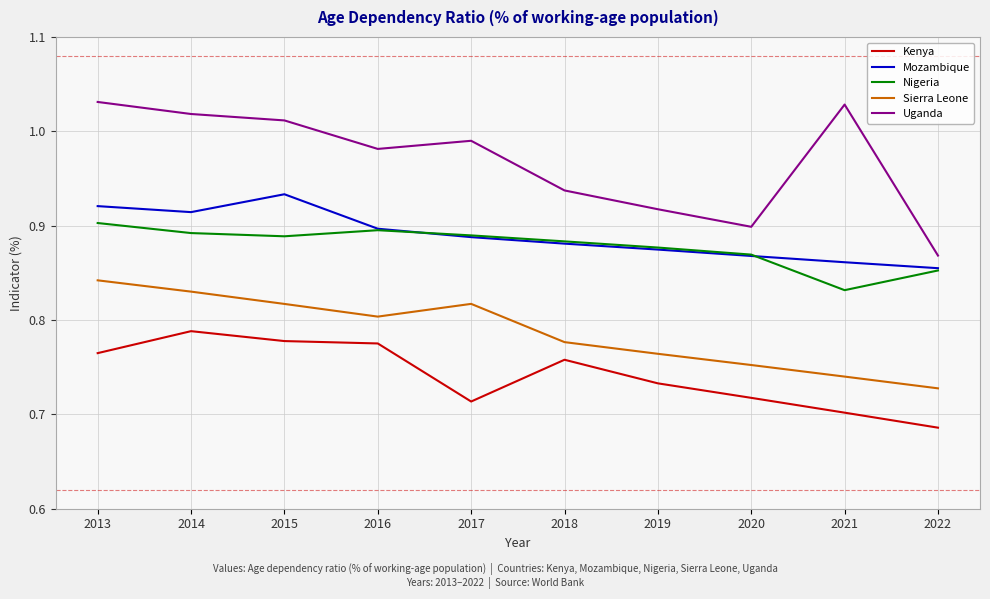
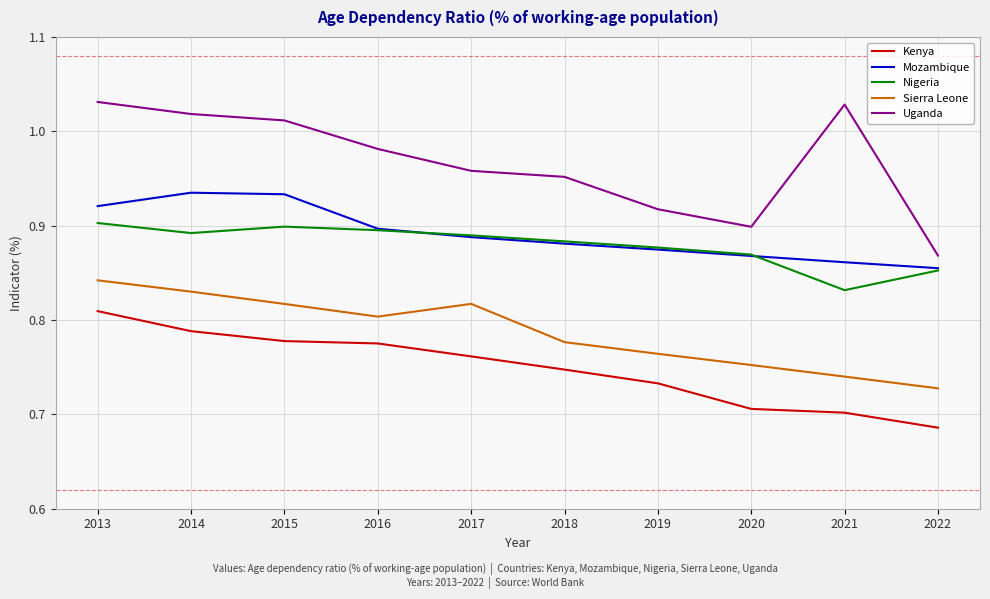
Kenya, 2013: 0.76 -> 0.81
Mozambique, 2014: 0.91 -> 0.93
Nigeria, 2015: 0.89 -> 0.90
Kenya, 2017: 0.71 -> 0.76
Uganda, 2017: 0.99 -> 0.96
Kenya, 2018: 0.76 -> 0.75
Uganda, 2018: 0.94 -> 0.95
Kenya, 2020: 0.72 -> 0.71
